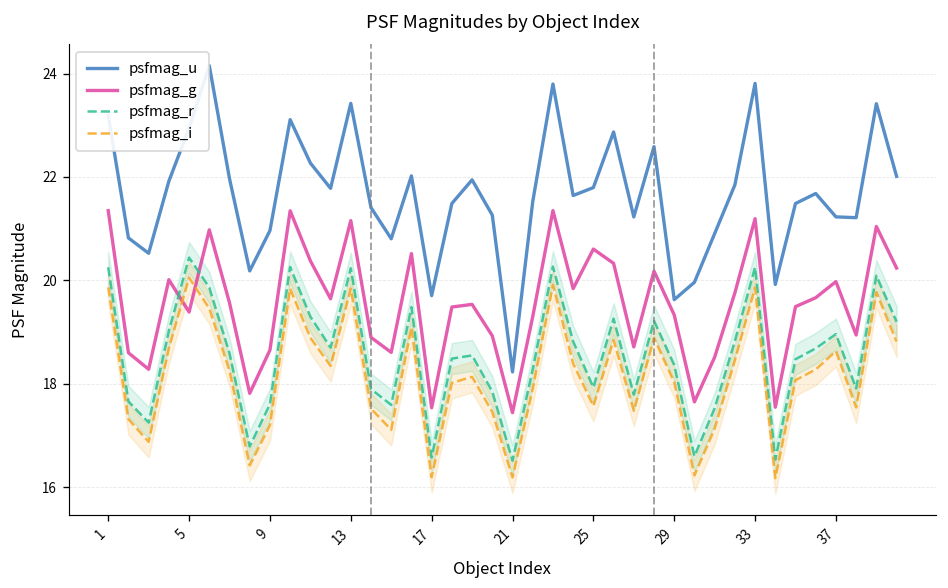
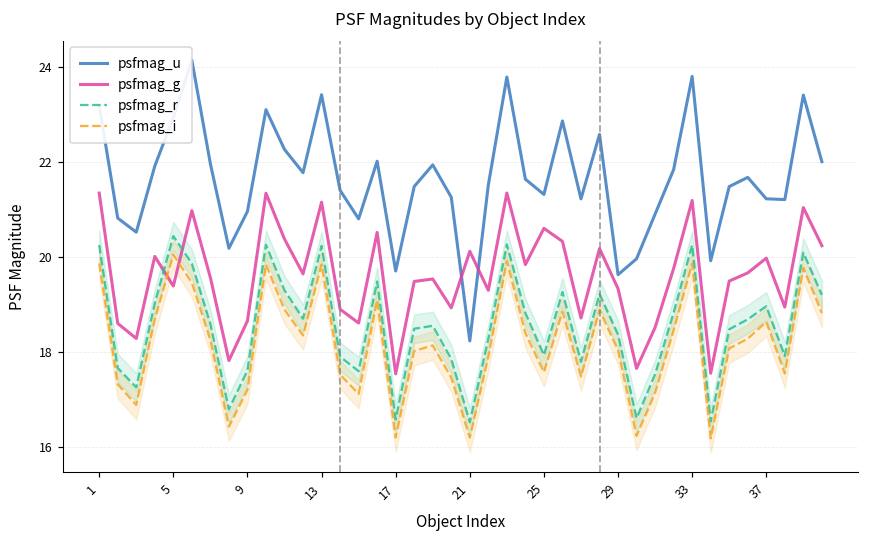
psfmag_g, 21: 17.4 -> 20.1
psfmag_u, 25: 21.8 -> 21.3
